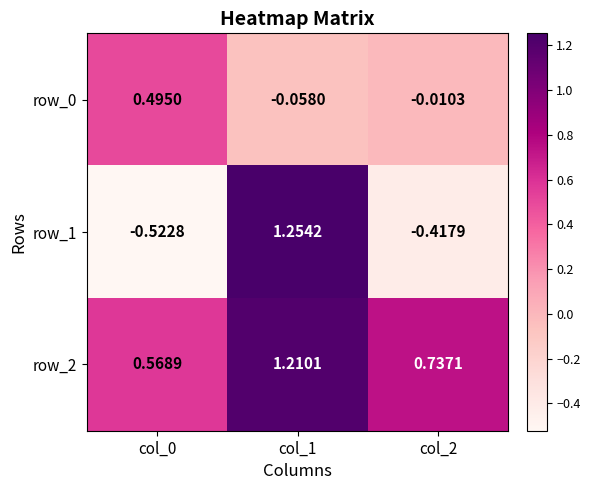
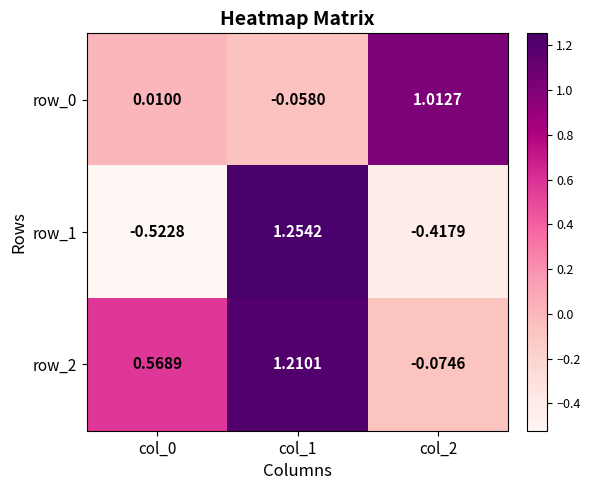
row_0, col_0: 0.4950 -> 0.0100
row_0, col_2: -0.0103 -> 1.0127
row_2, col_2: 0.7371 -> -0.0746
